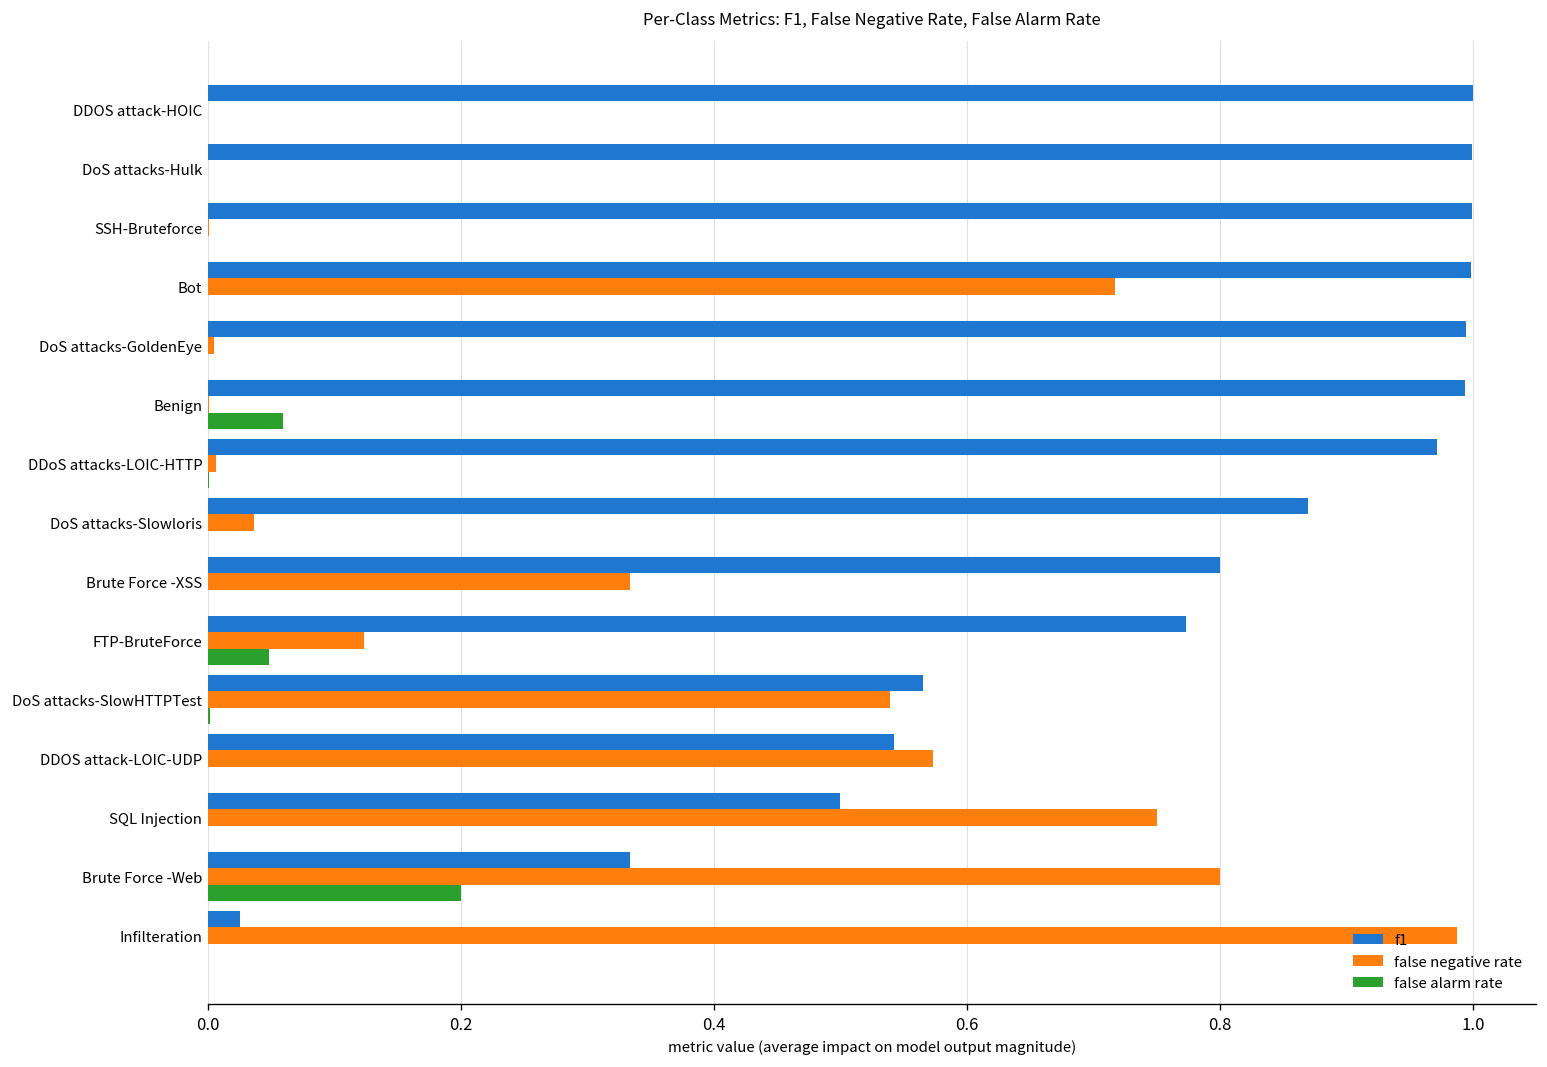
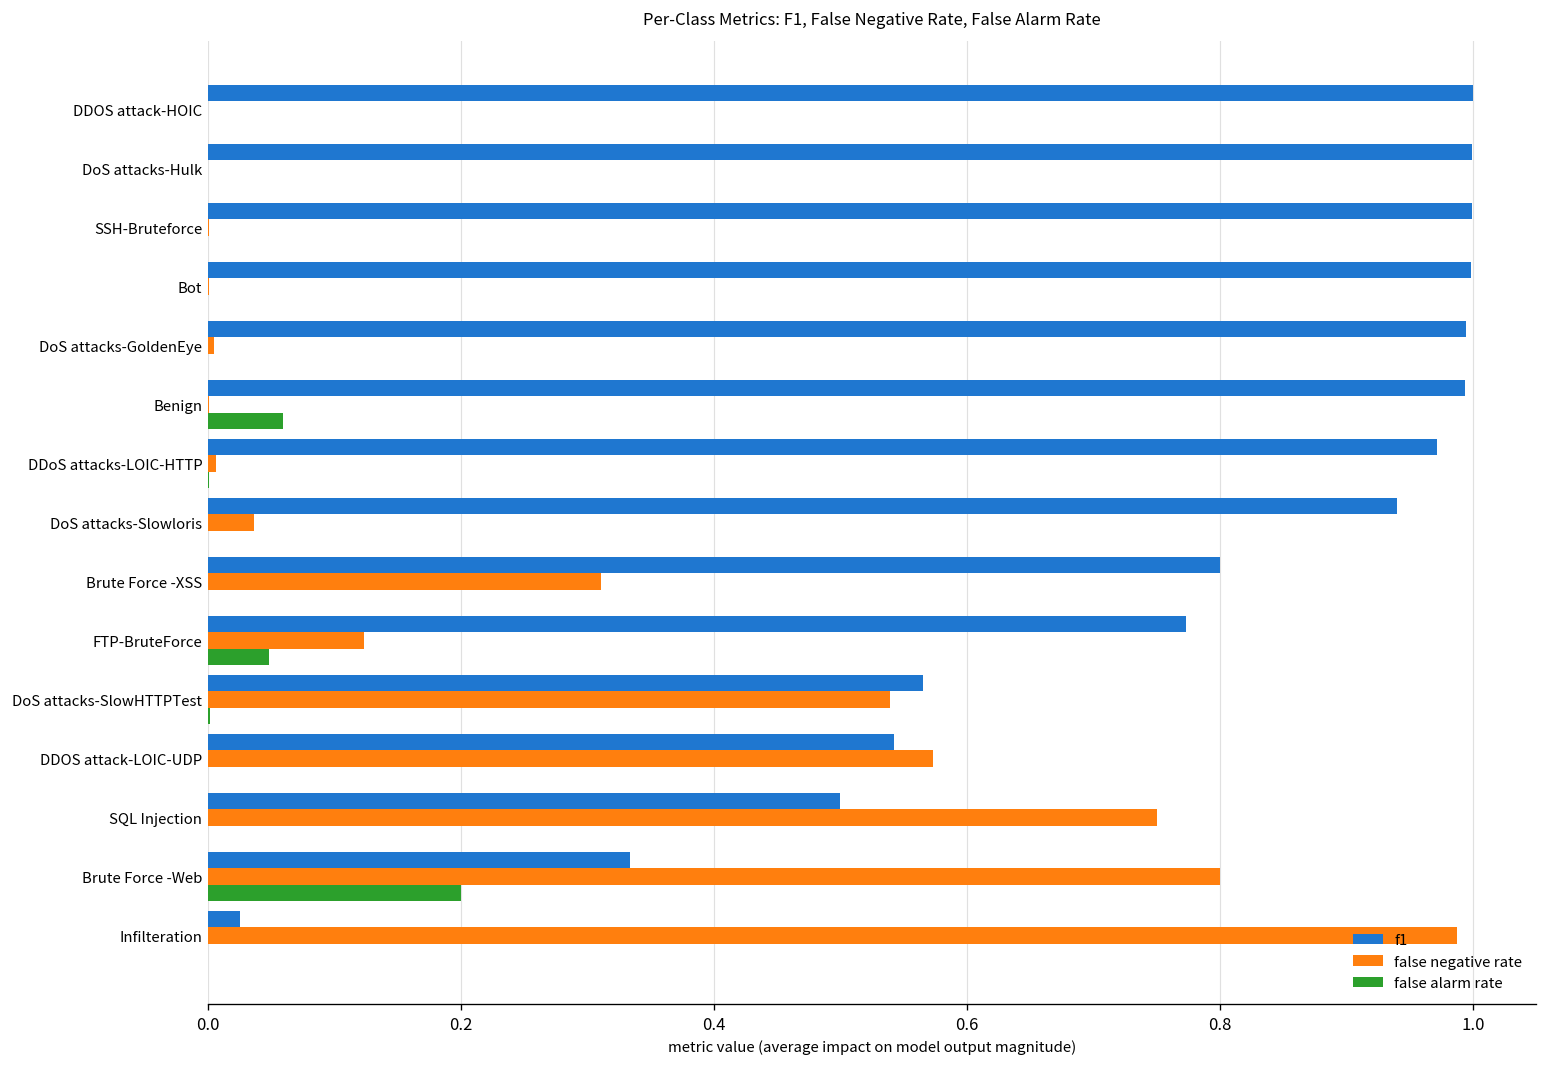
false negative rate, Bot: 0.717 -> 0.001
f1, DoS attacks-Slowloris: 0.87 -> 0.94
false negative rate, Brute Force -XSS: 0.333 -> 0.311
